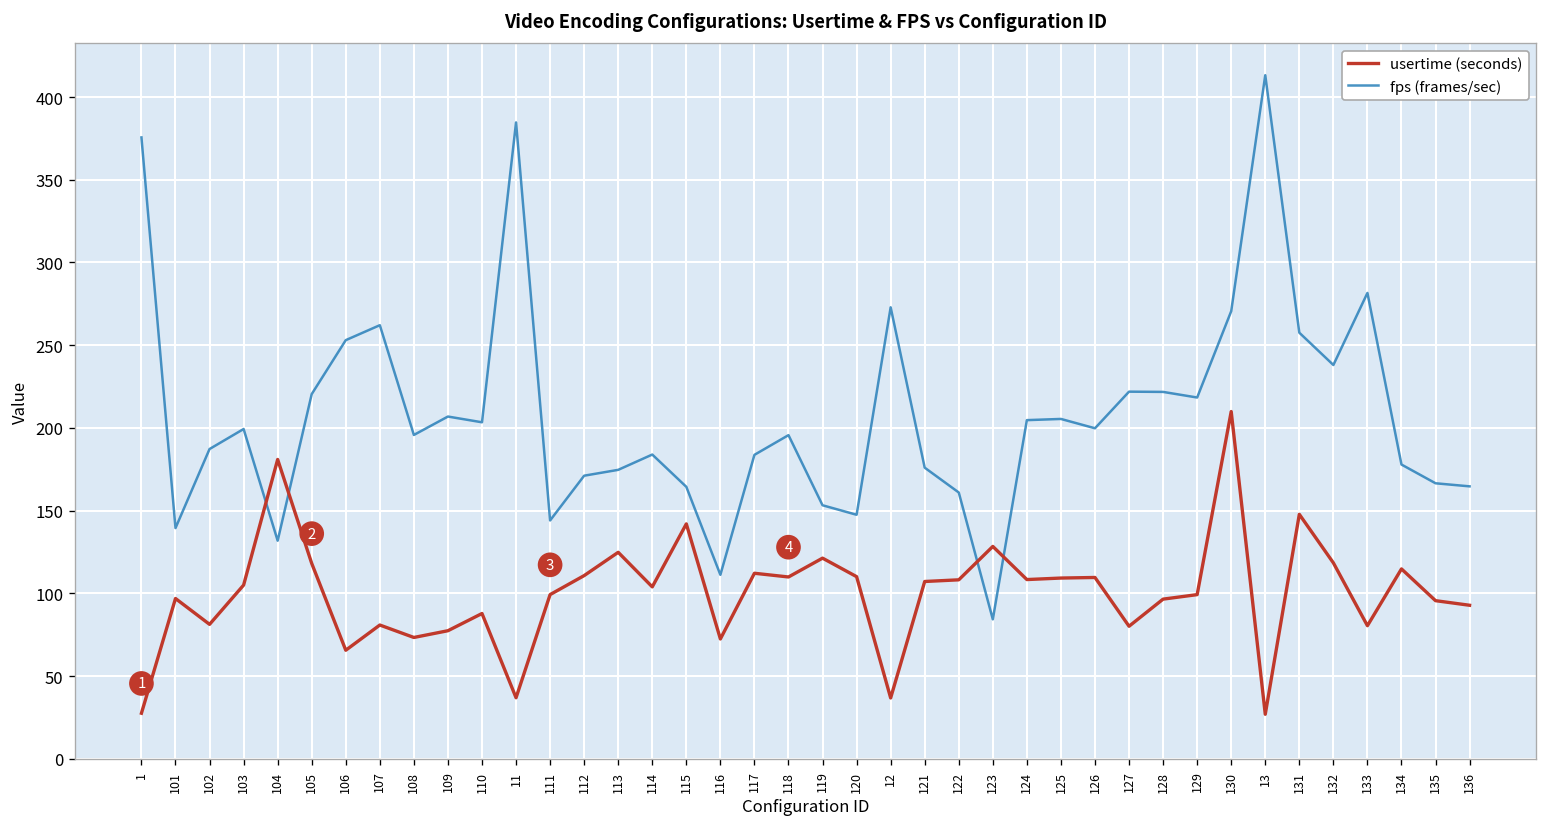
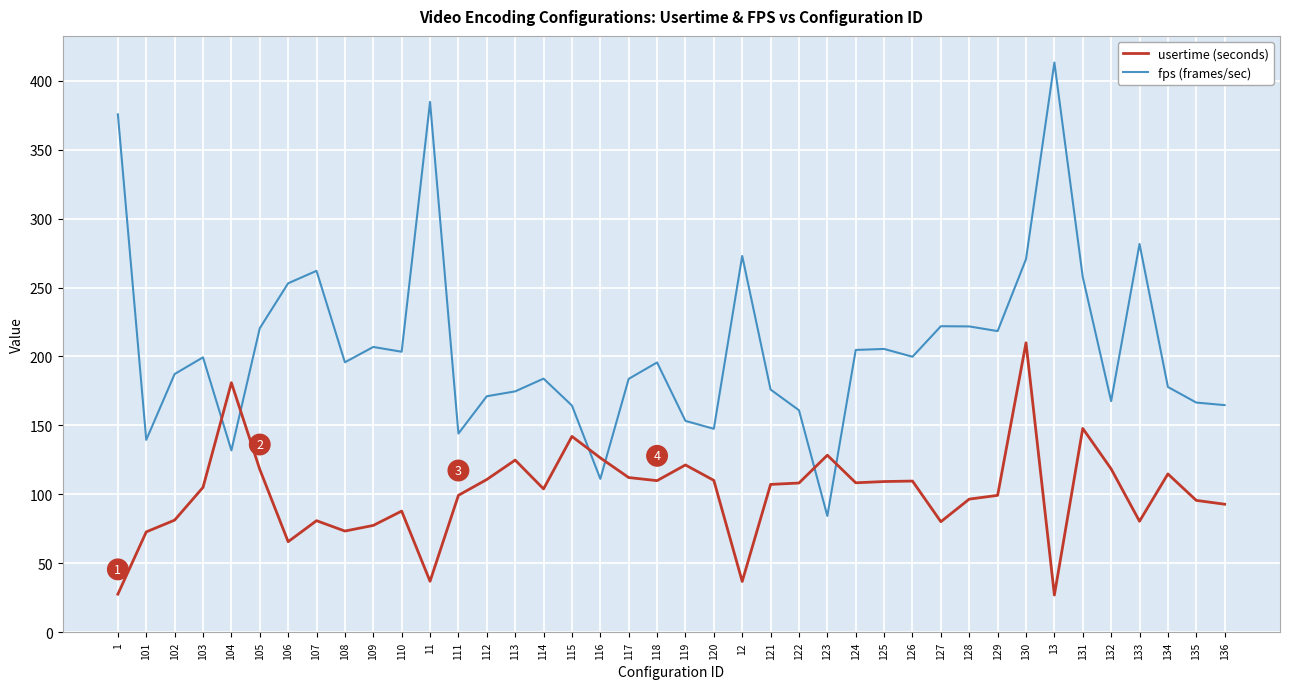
usertime (seconds), 101: 97 -> 73
usertime (seconds), 116: 72 -> 126
fps (frames/sec), 132: 238 -> 168
